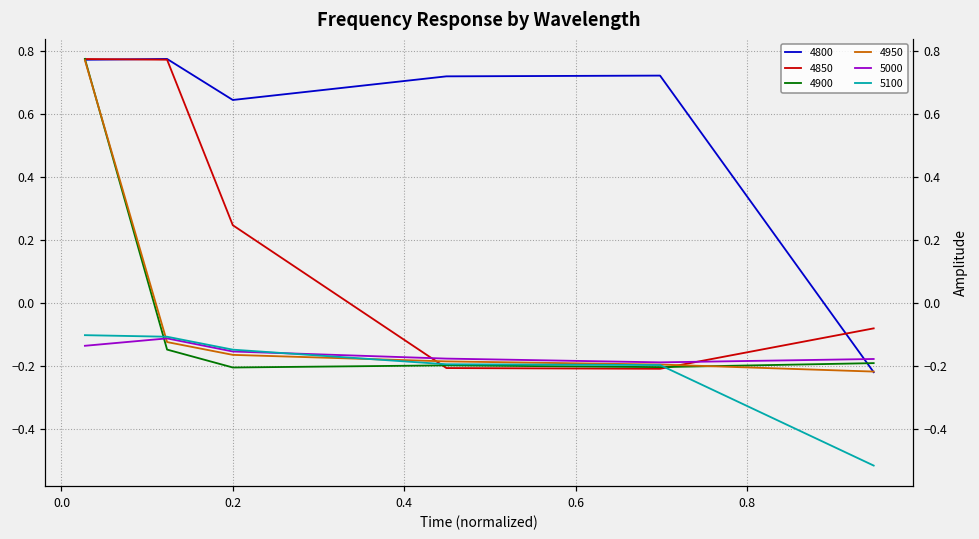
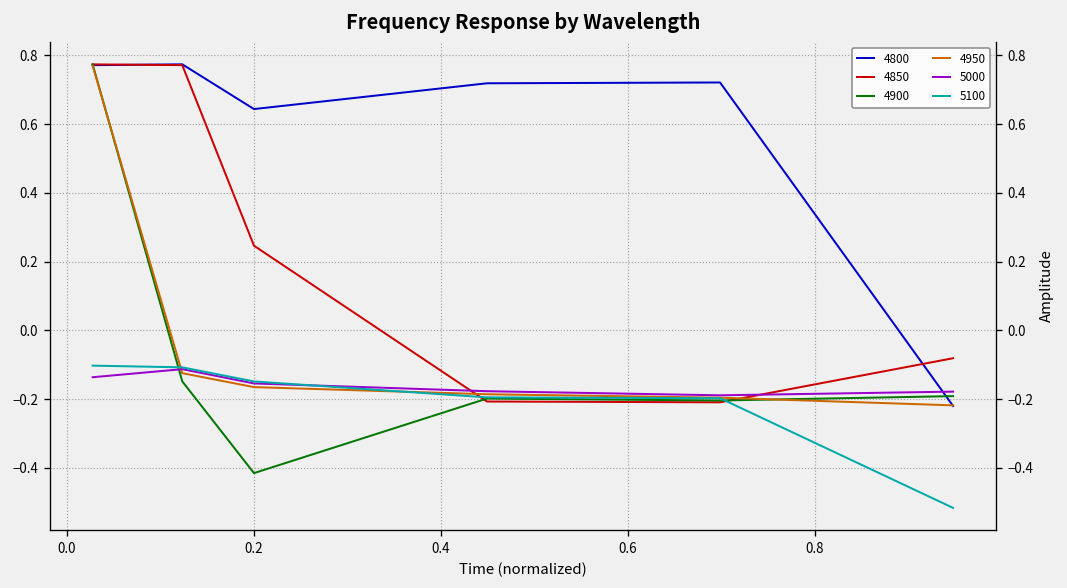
4900, 0.2: -0.21 -> -0.42
